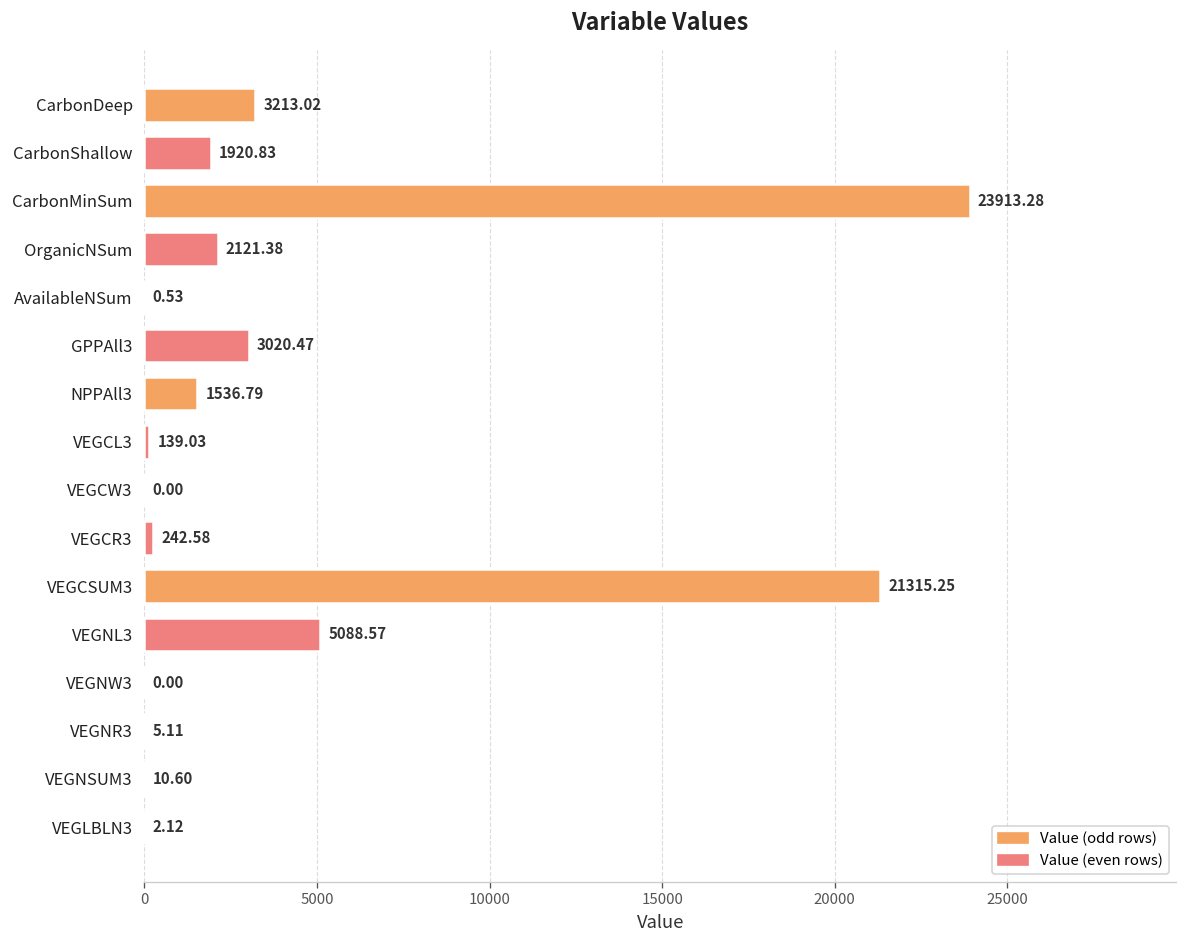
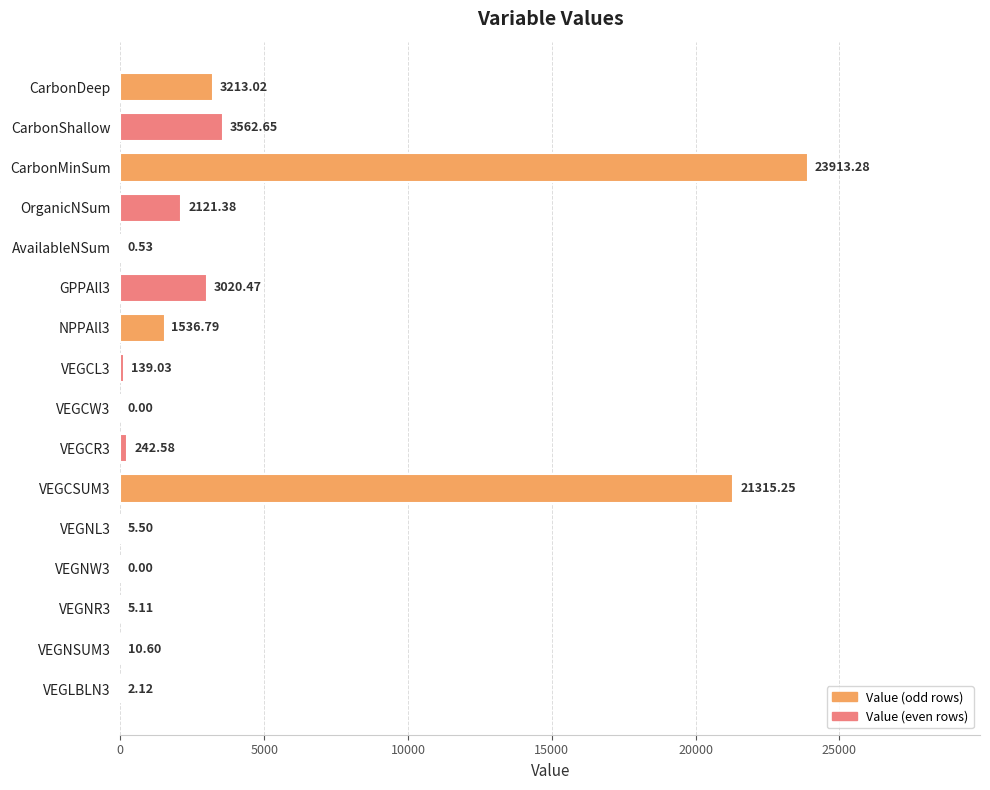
CarbonShallow: 1920.83 -> 3562.65
VEGNL3: 5088.57 -> 5.50
